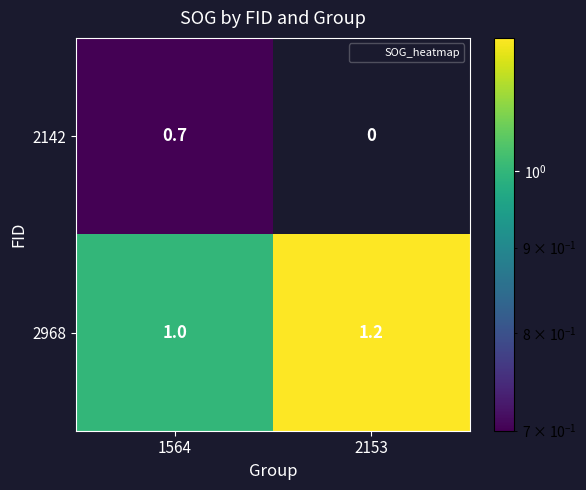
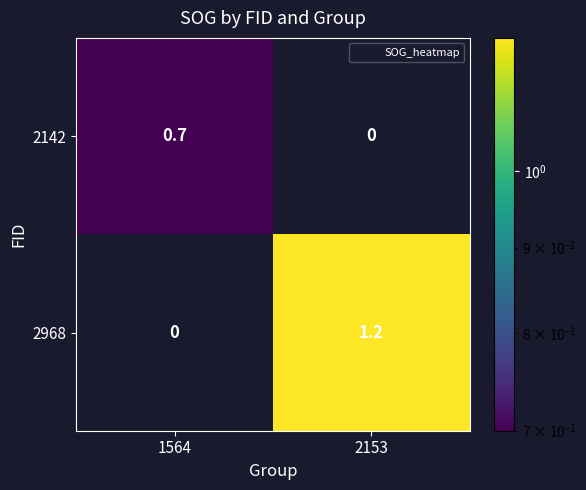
2968, 1564: 1.0 -> 0
